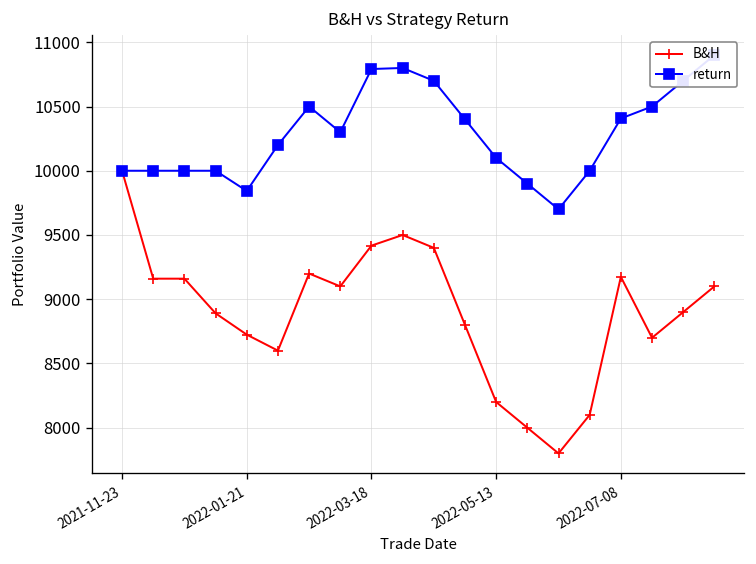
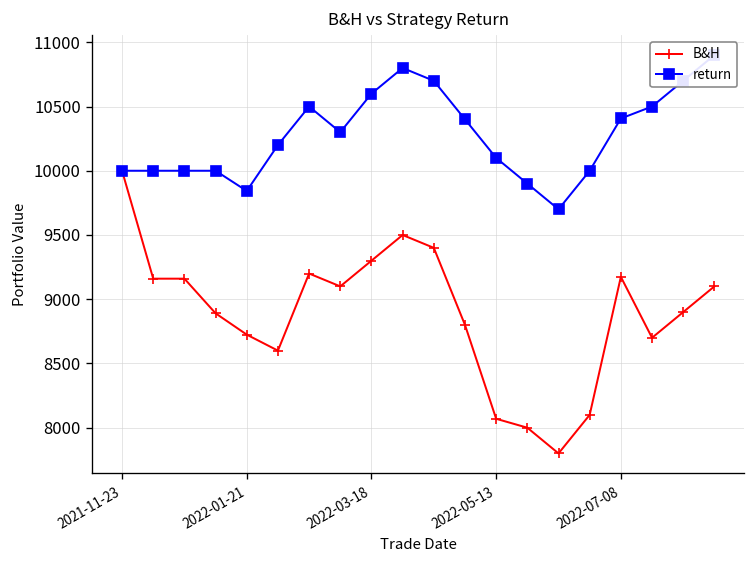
B&H, 2022-03-18: 9420 -> 9300
return, 2022-03-18: 10790 -> 10600
B&H, 2022-05-13: 8200 -> 8070
